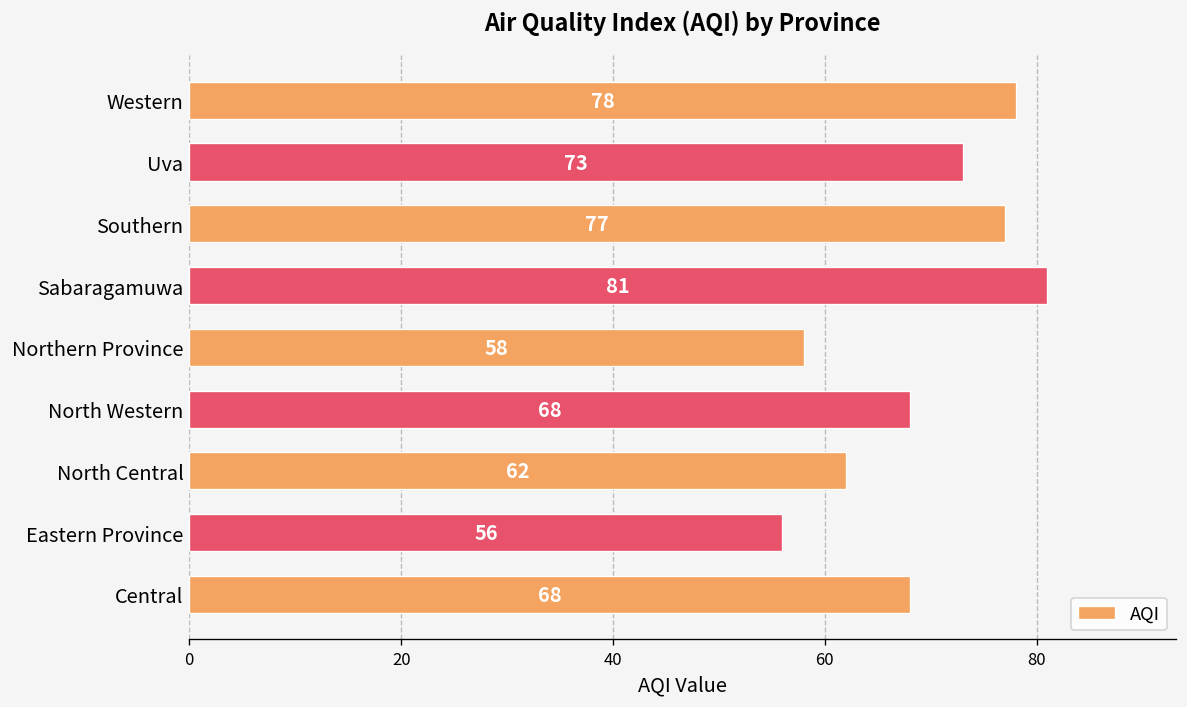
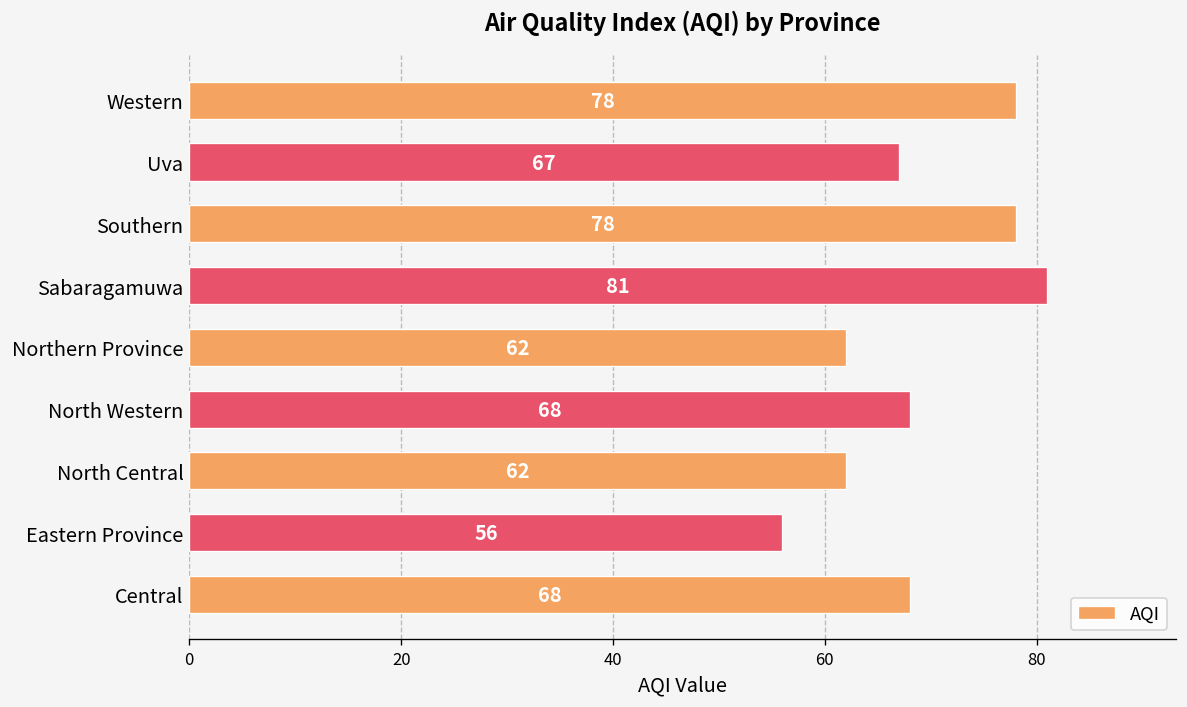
Uva: 73 -> 67
Southern: 77 -> 78
Northern Province: 58 -> 62
